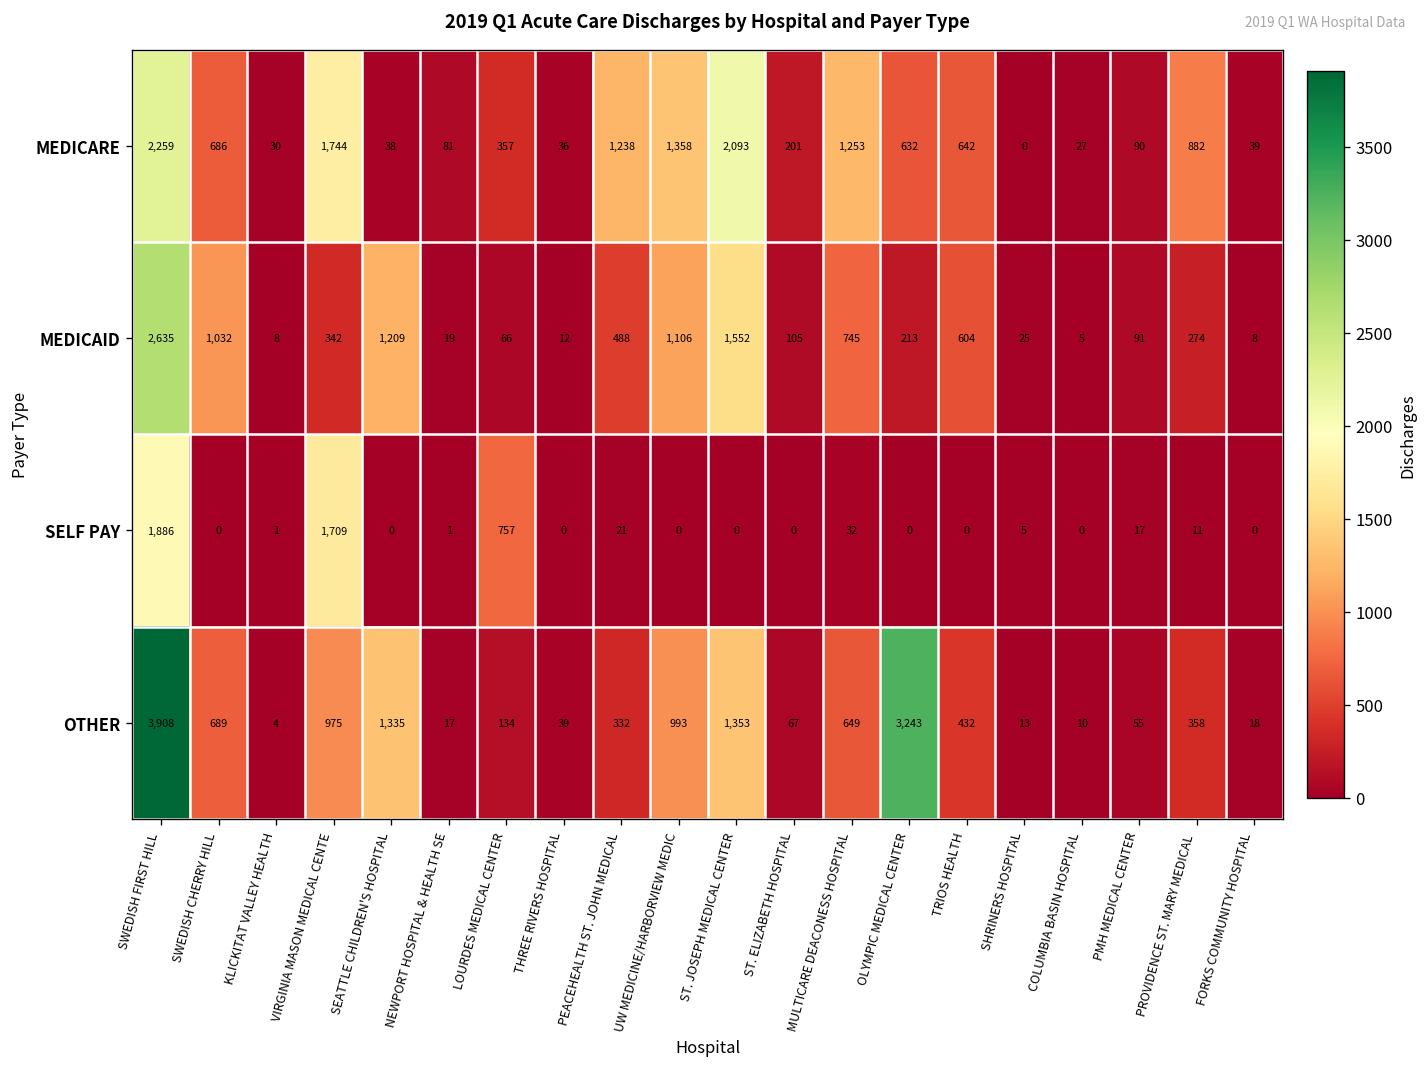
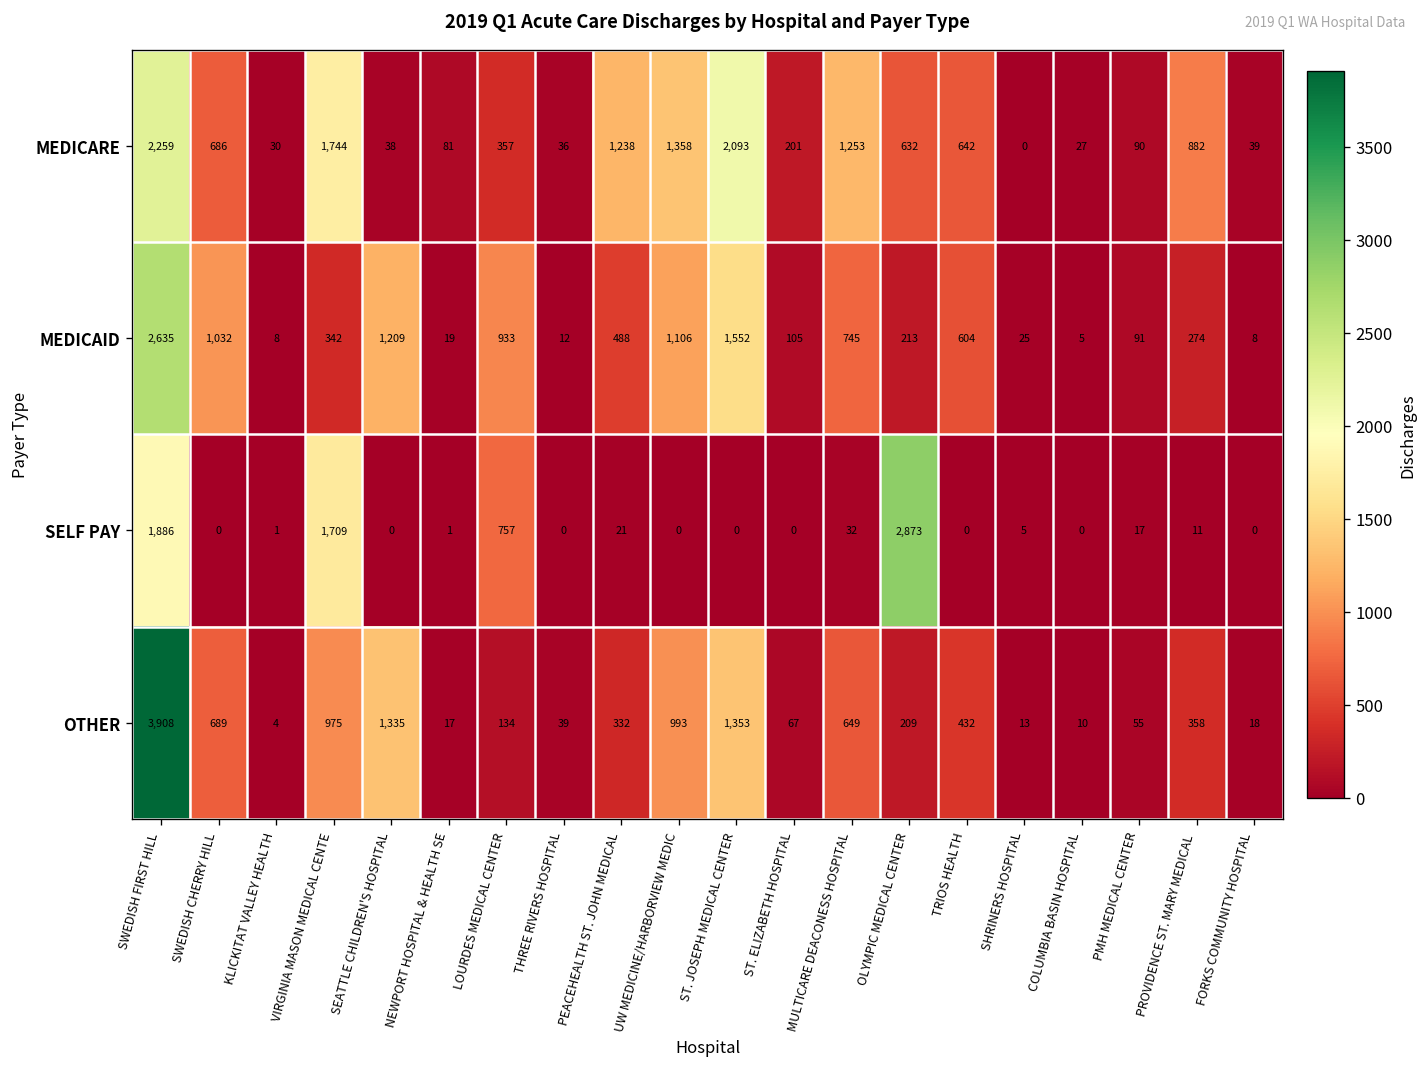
MEDICAID, LOURDES MEDICAL CENTER: 66 -> 933
SELF PAY, OLYMPIC MEDICAL CENTER: 0 -> 2,873
OTHER, OLYMPIC MEDICAL CENTER: 3,243 -> 209
